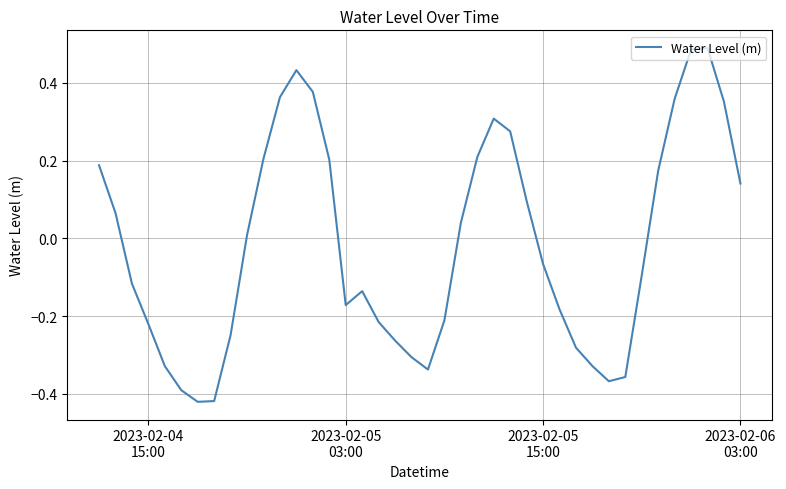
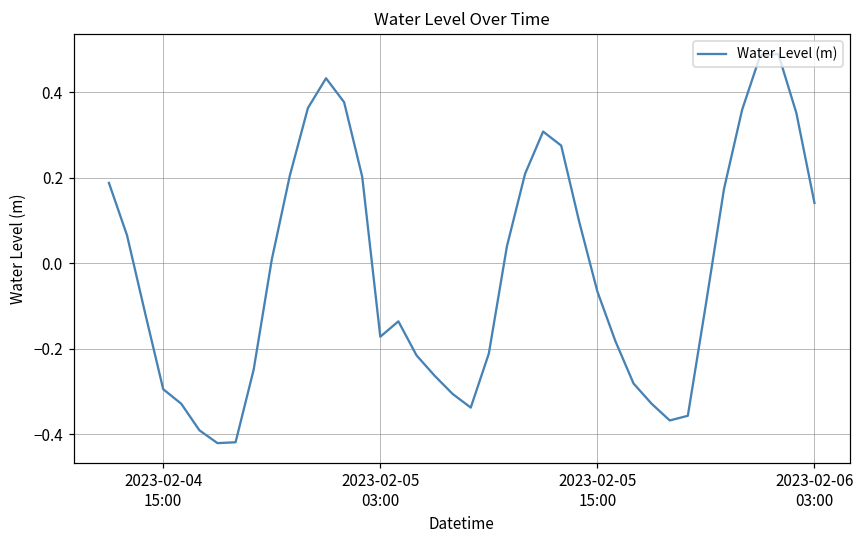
2023-02-04 15:00: -0.22 -> -0.29
